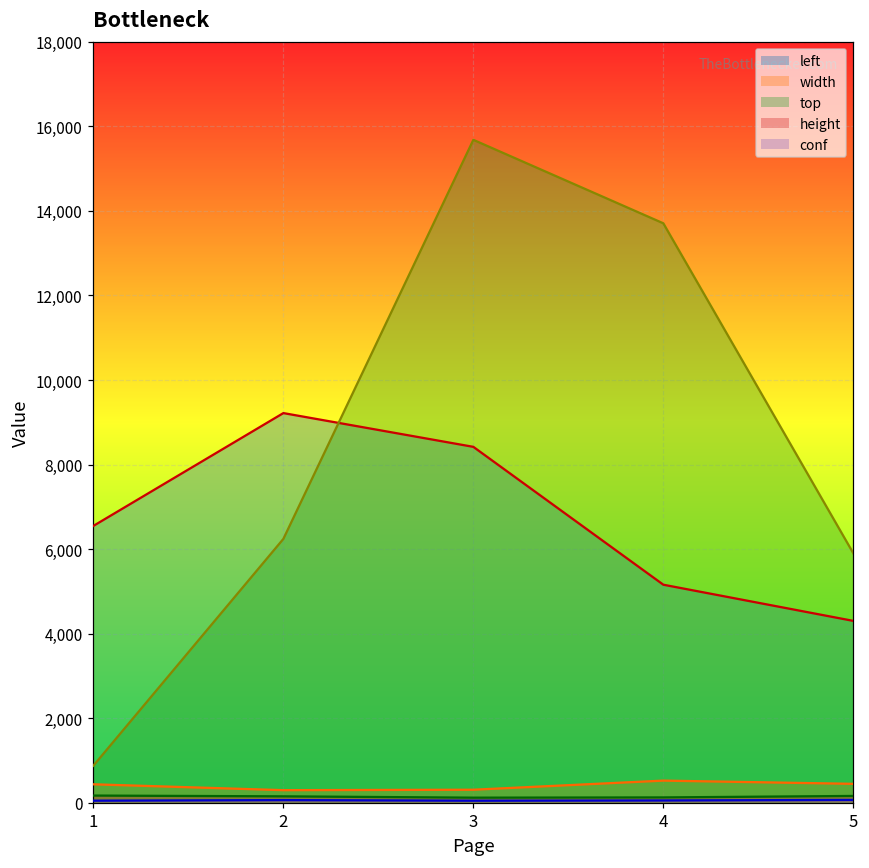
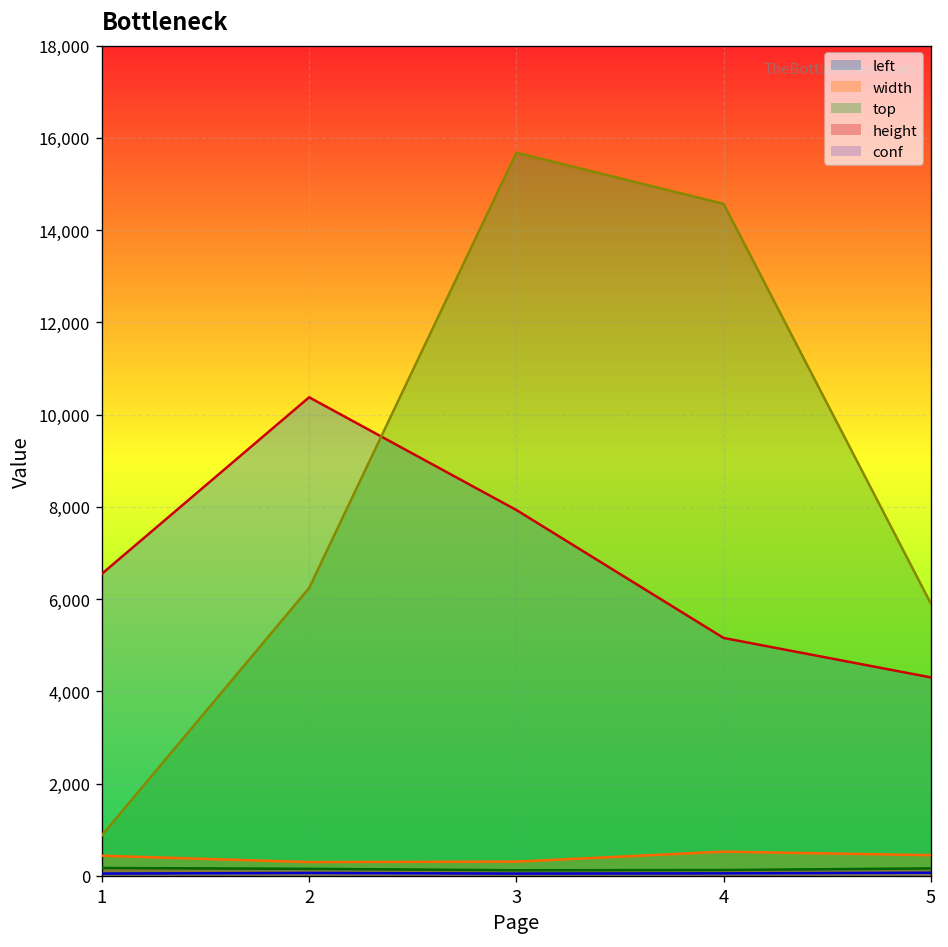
left, 2: 9,200 -> 10,400
left, 3: 8,400 -> 7,900
top, 4: 13,700 -> 14,600
